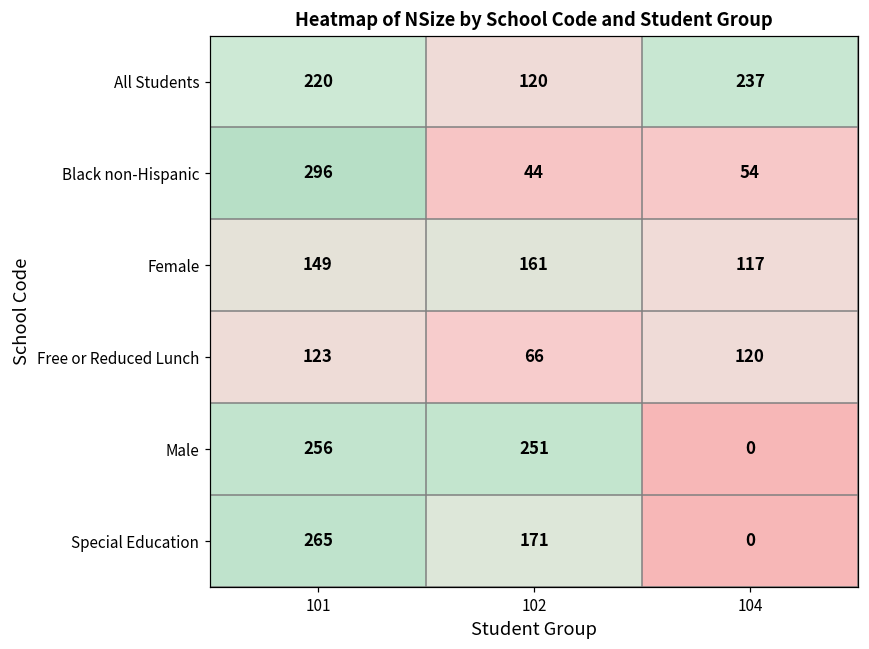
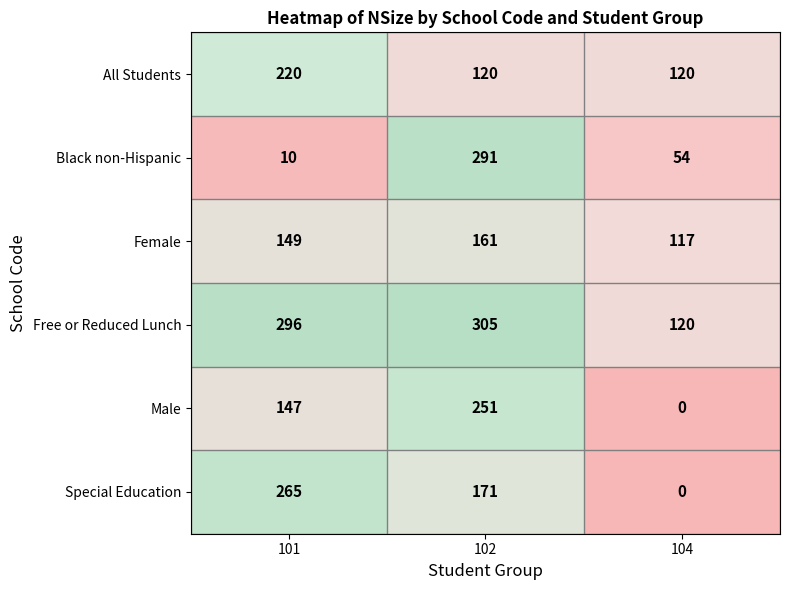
All Students, 104: 237 -> 120
Black non-Hispanic, 101: 296 -> 10
Black non-Hispanic, 102: 44 -> 291
Free or Reduced Lunch, 101: 123 -> 296
Free or Reduced Lunch, 102: 66 -> 305
Male, 101: 256 -> 147
